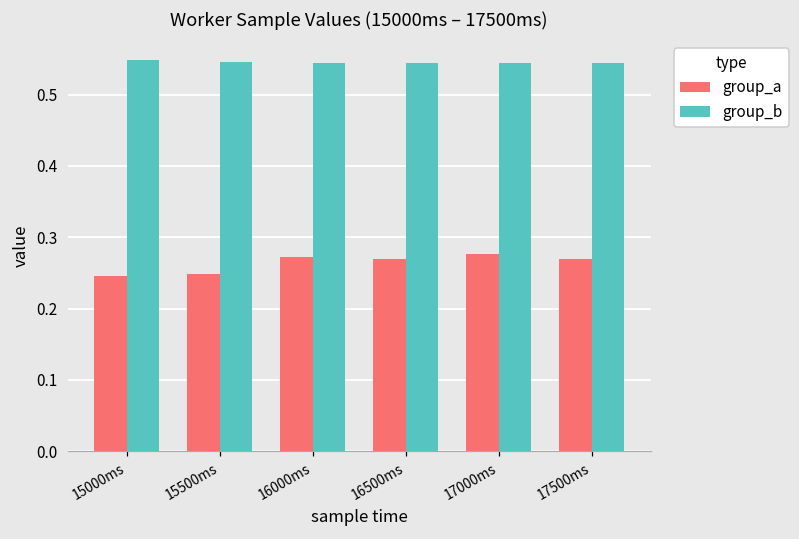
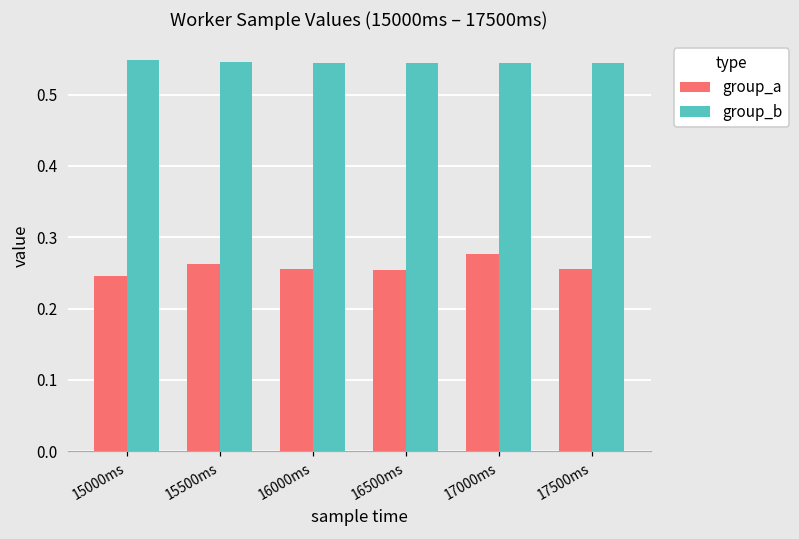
group_a, 15500ms: 0.25 -> 0.26
group_a, 16000ms: 0.27 -> 0.26
group_a, 16500ms: 0.27 -> 0.25
group_a, 17500ms: 0.27 -> 0.26
